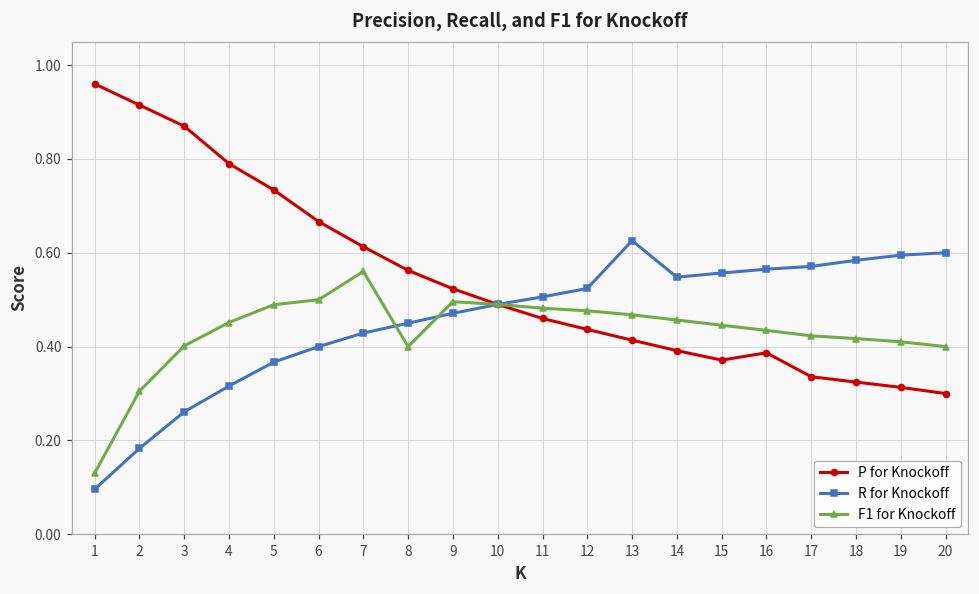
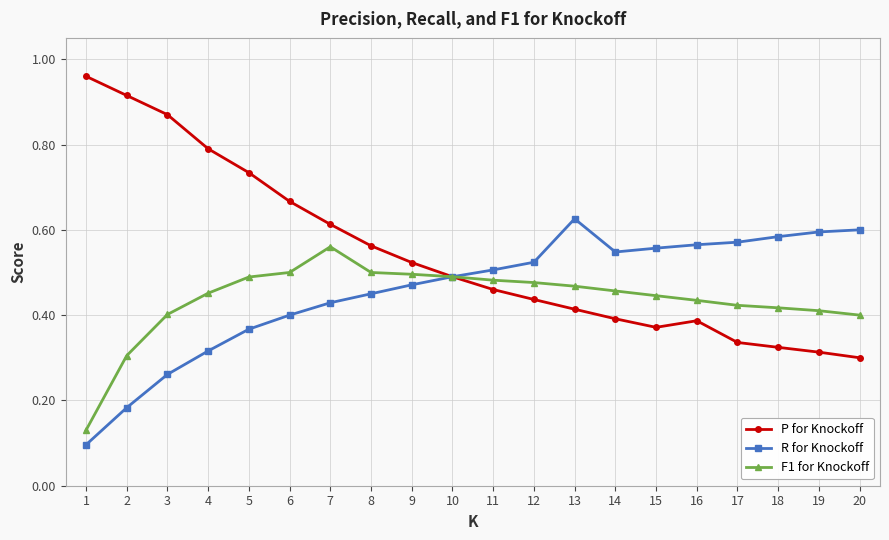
F1 for Knockoff, 8: 0.4 -> 0.5
